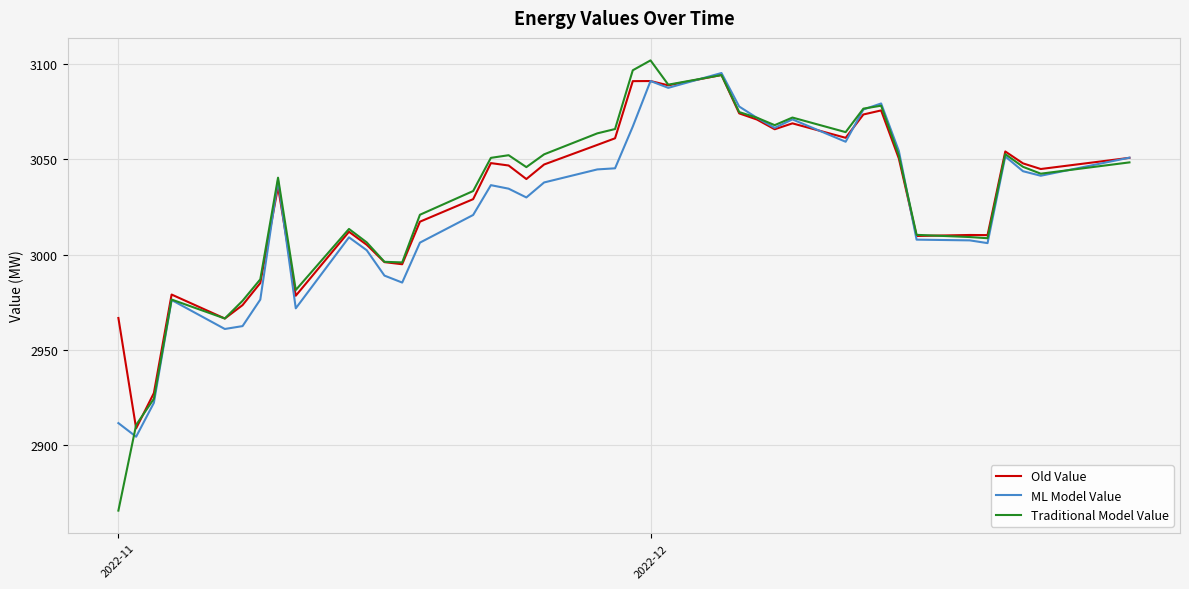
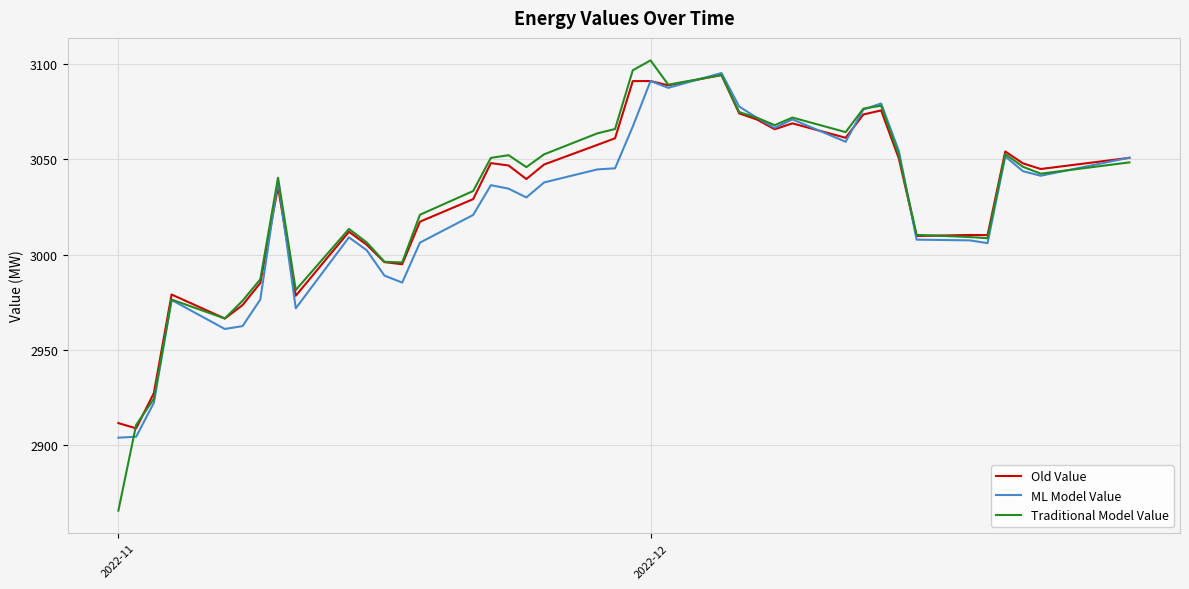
Old Value, 2022-11: 2967 -> 2912
ML Model Value, 2022-11: 2912 -> 2904
